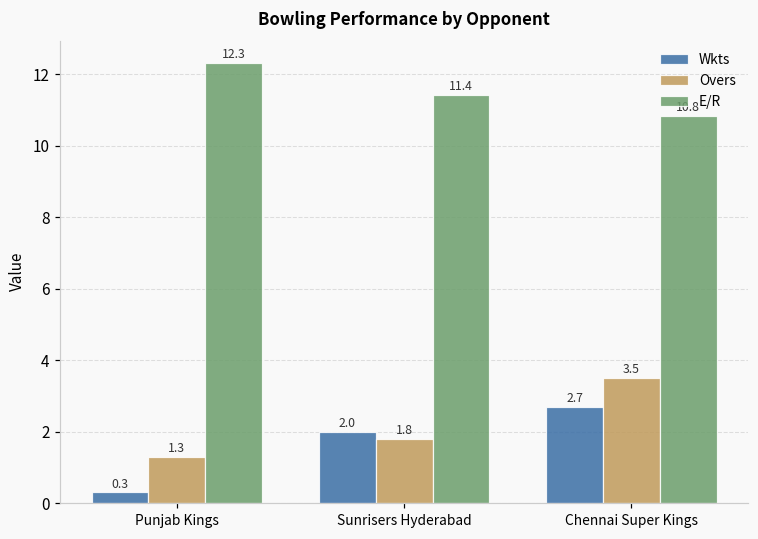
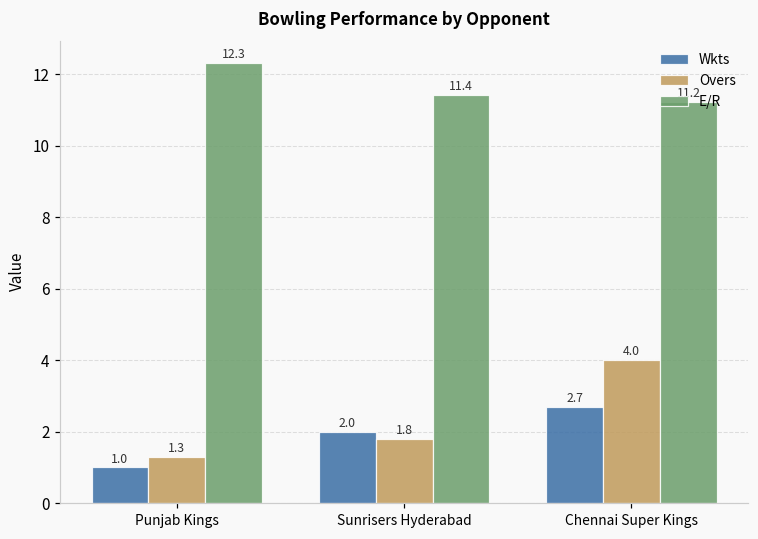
Wkts, Punjab Kings: 0.3 -> 1.0
Overs, Chennai Super Kings: 3.5 -> 4.0
E/R, Chennai Super Kings: 10.8 -> 11.2
